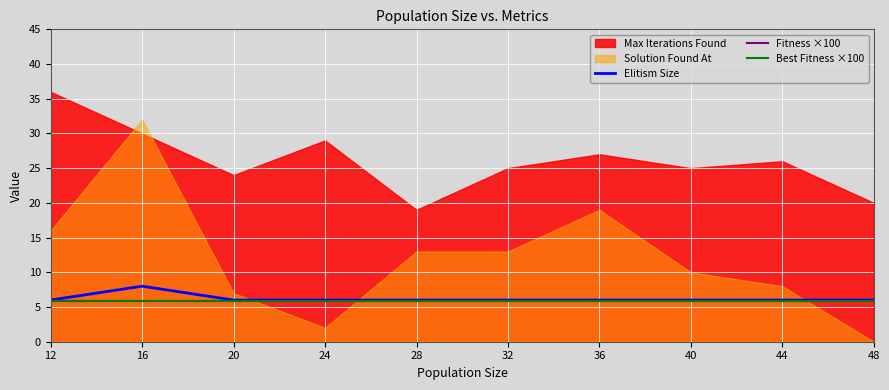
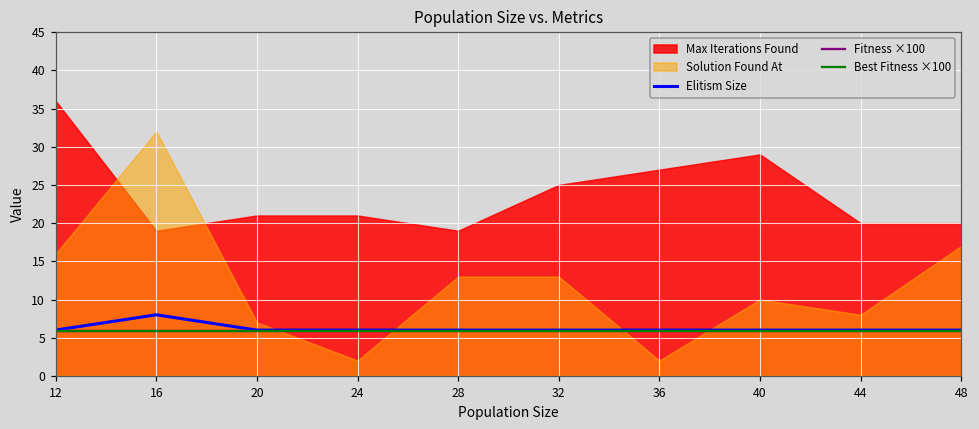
Max Iterations Found, 16: 30 -> 19
Max Iterations Found, 20: 24 -> 21
Max Iterations Found, 24: 29 -> 21
Solution Found At, 36: 19 -> 2
Max Iterations Found, 40: 25 -> 29
Max Iterations Found, 44: 26 -> 20
Solution Found At, 48: 0 -> 17
